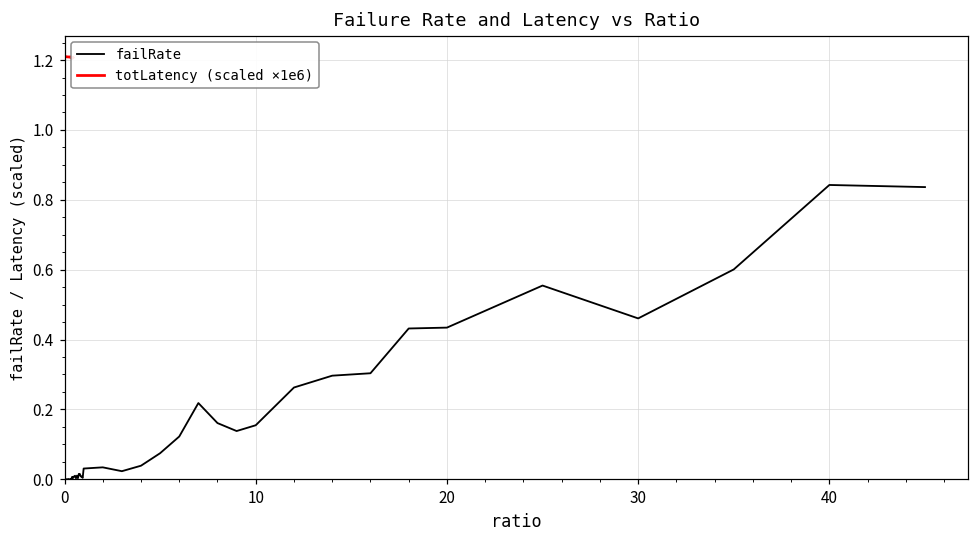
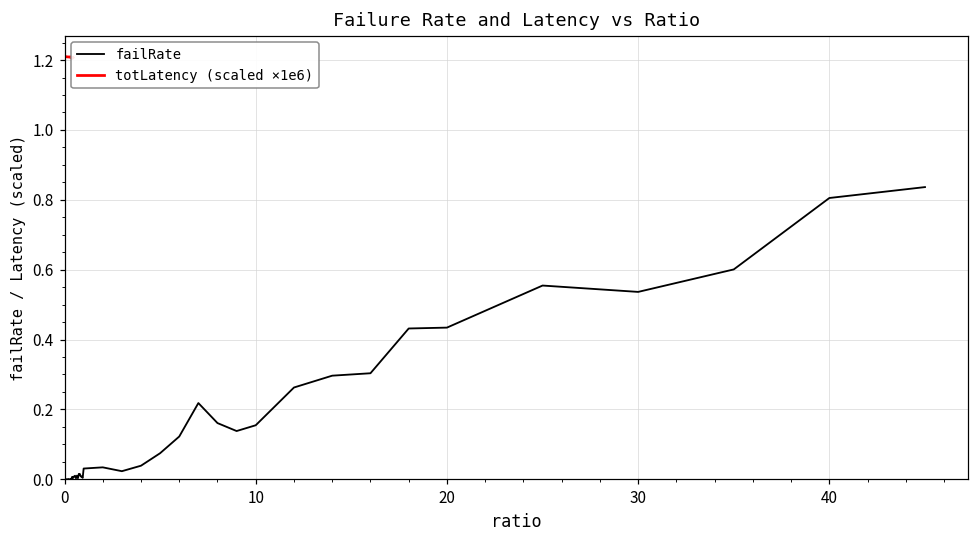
failRate, 30: 0.46 -> 0.54
failRate, 40: 0.84 -> 0.81
